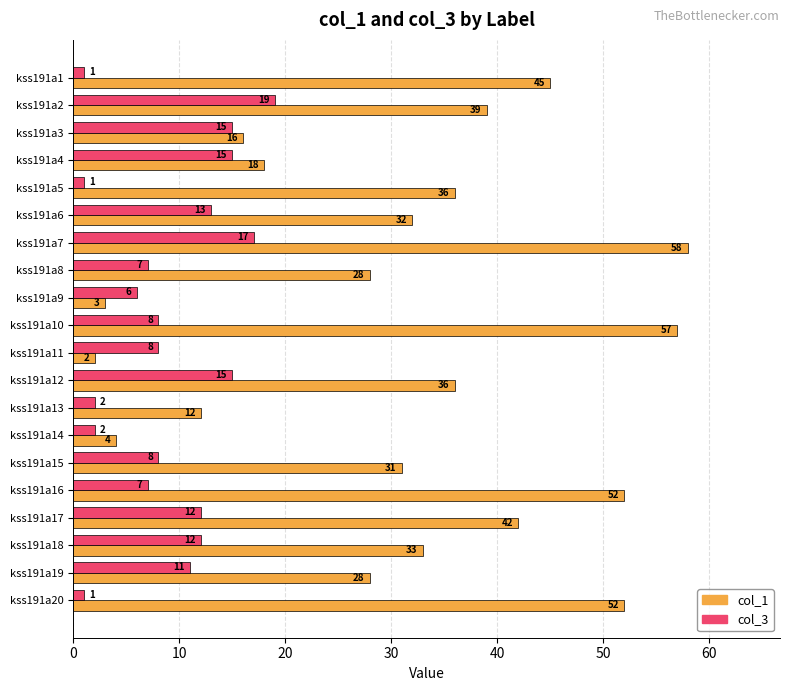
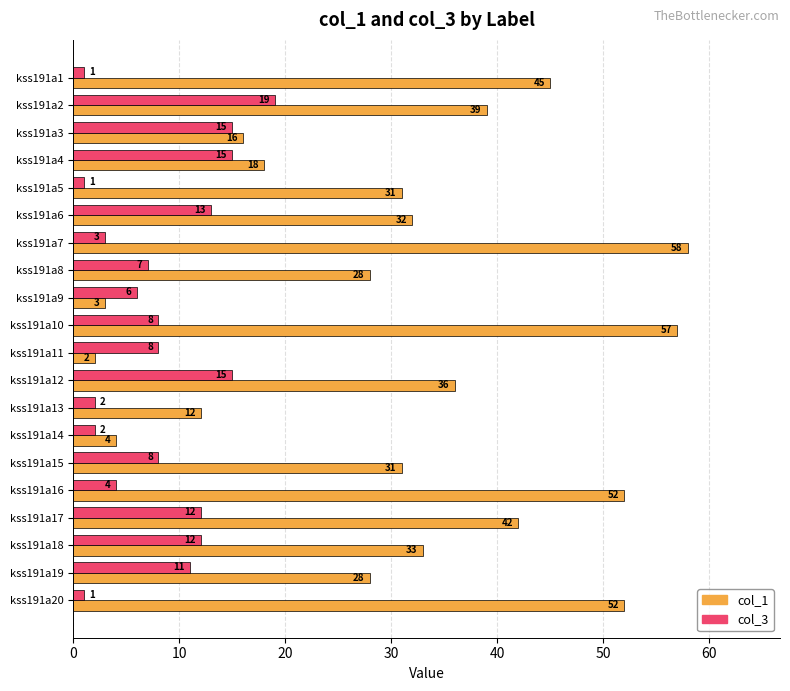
col_1, kss191a5: 36 -> 31
col_3, kss191a7: 17 -> 3
col_3, kss191a16: 7 -> 4
